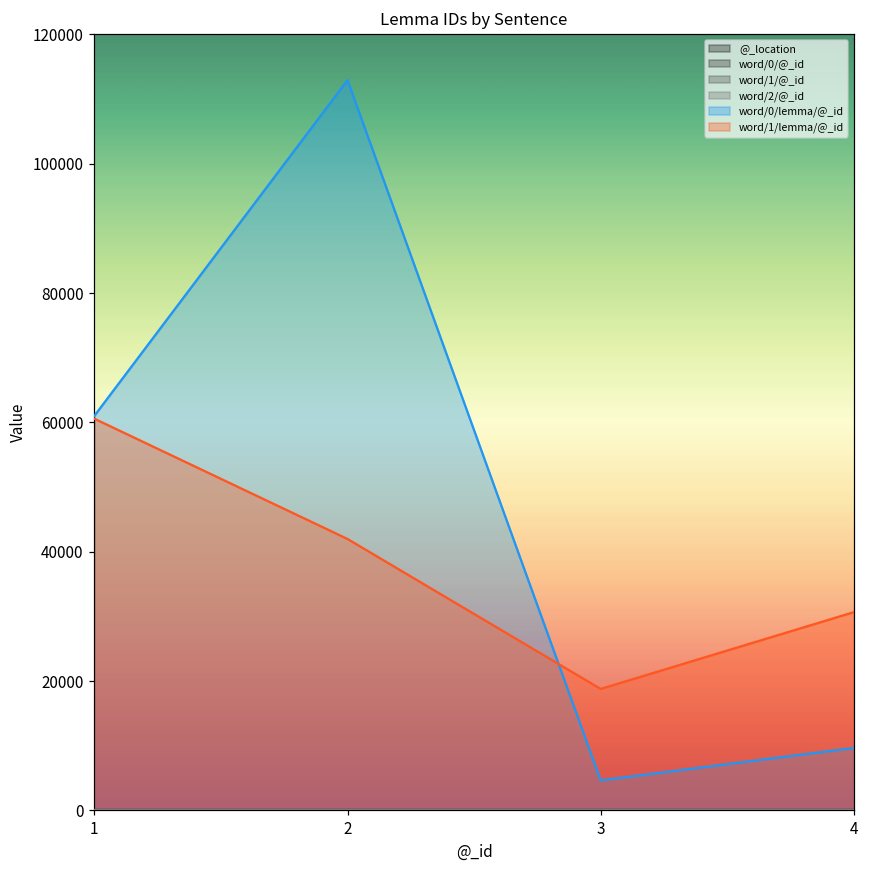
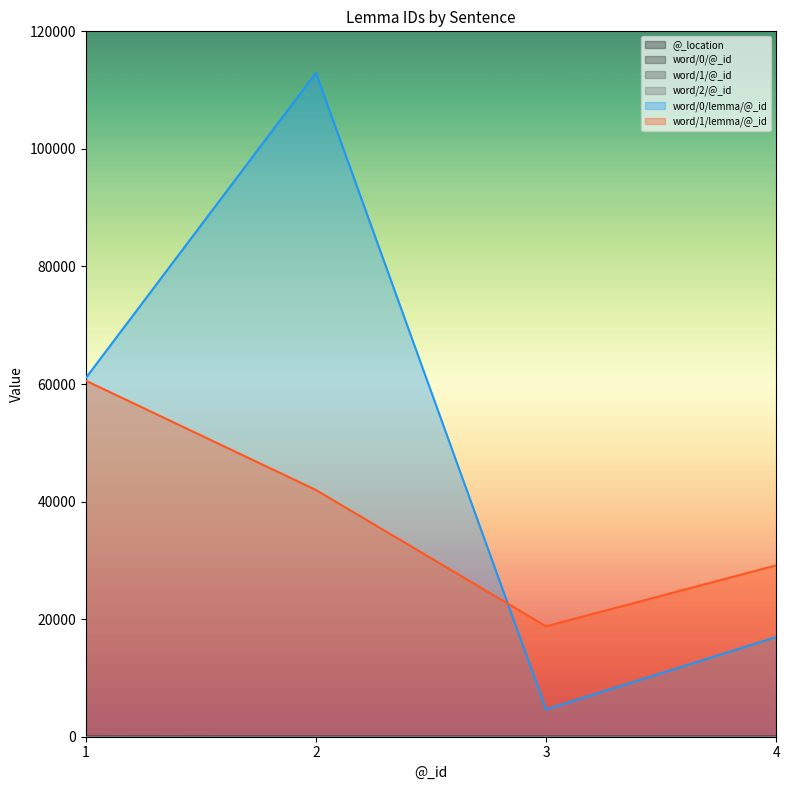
word/0/lemma/@_id, 4: 10000 -> 17000
word/1/lemma/@_id, 4: 31000 -> 29000
